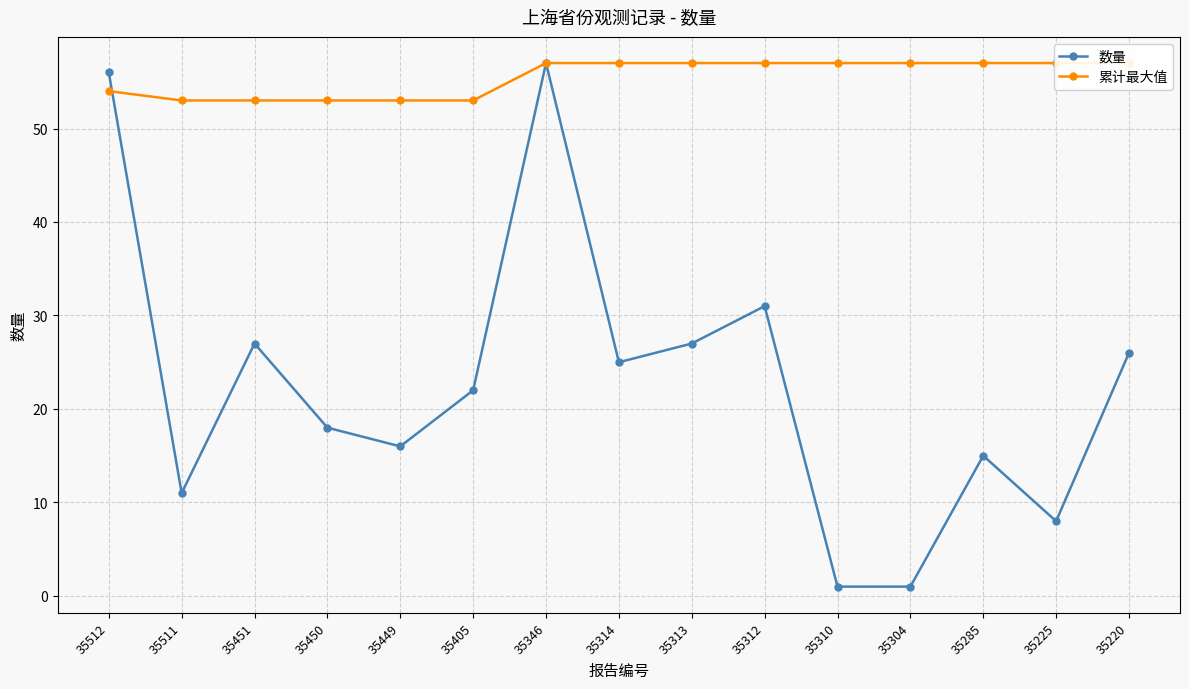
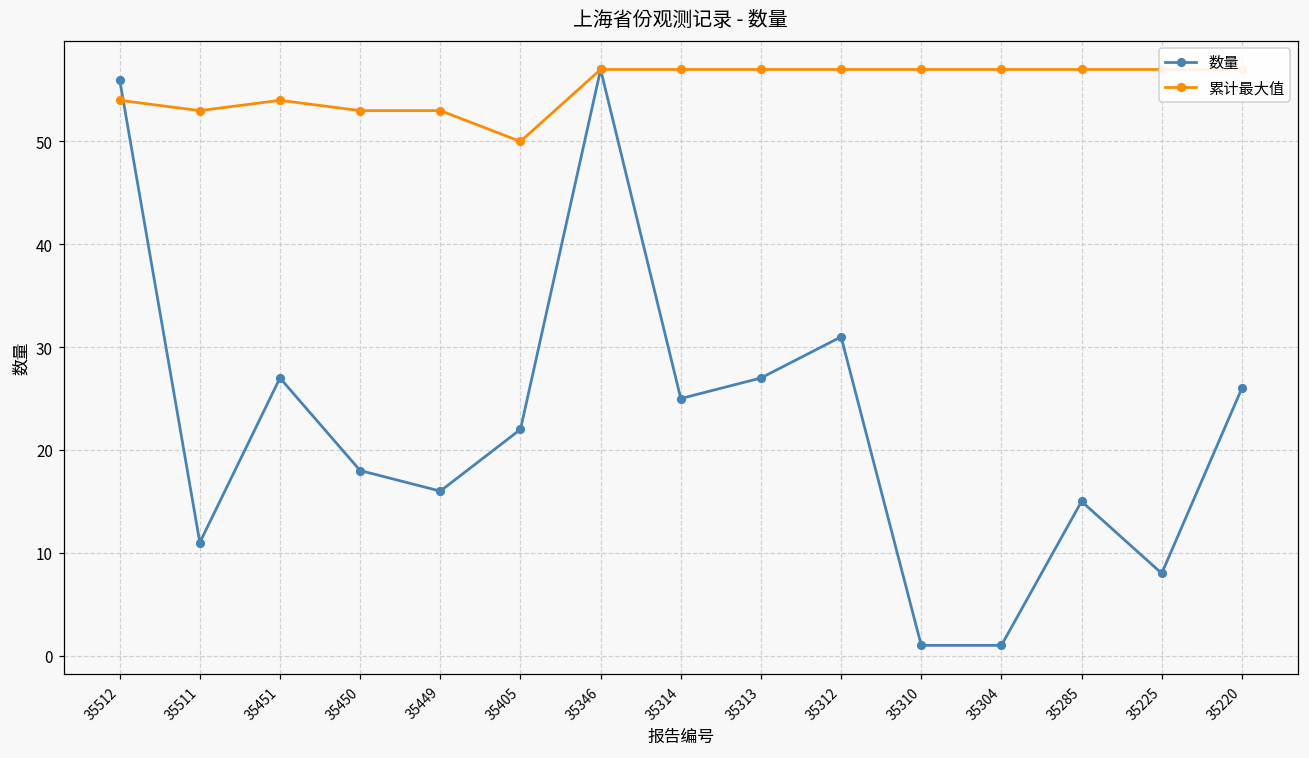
累计最大值, 35451: 53 -> 54
累计最大值, 35405: 53 -> 50
